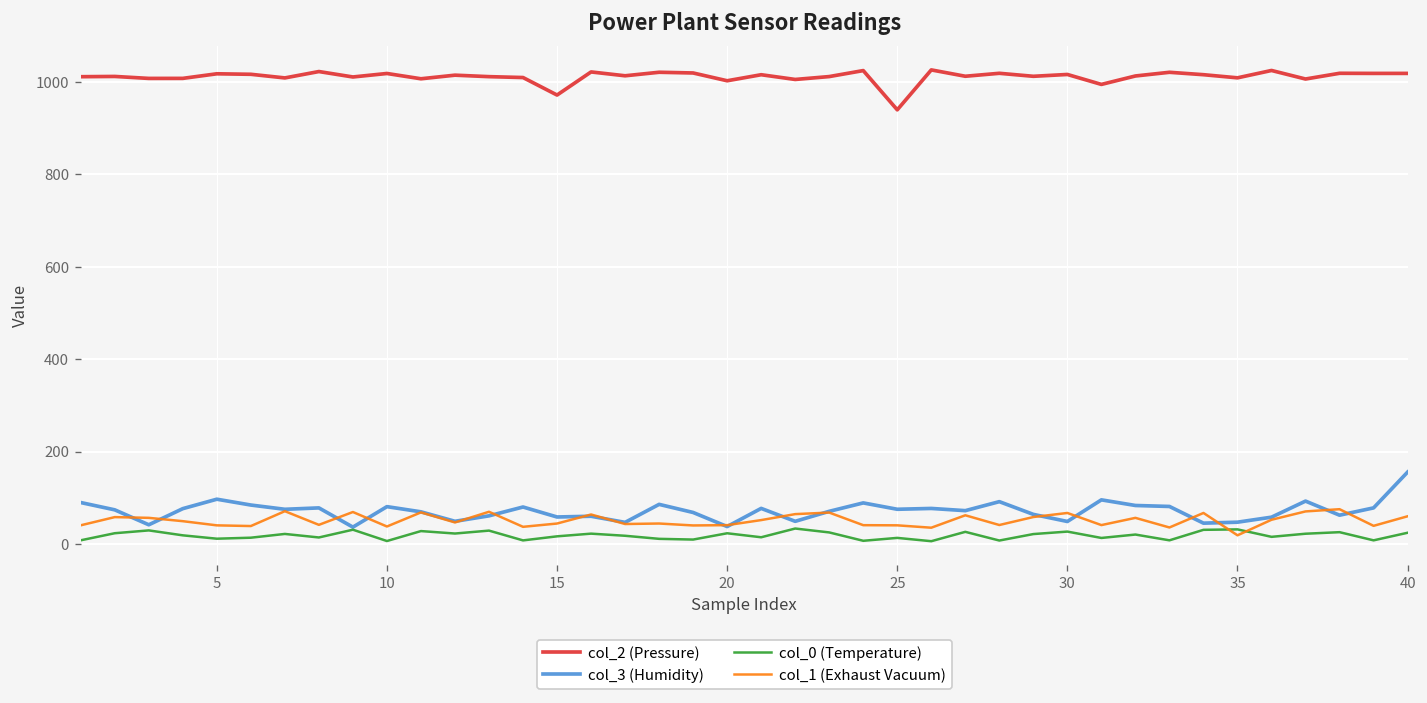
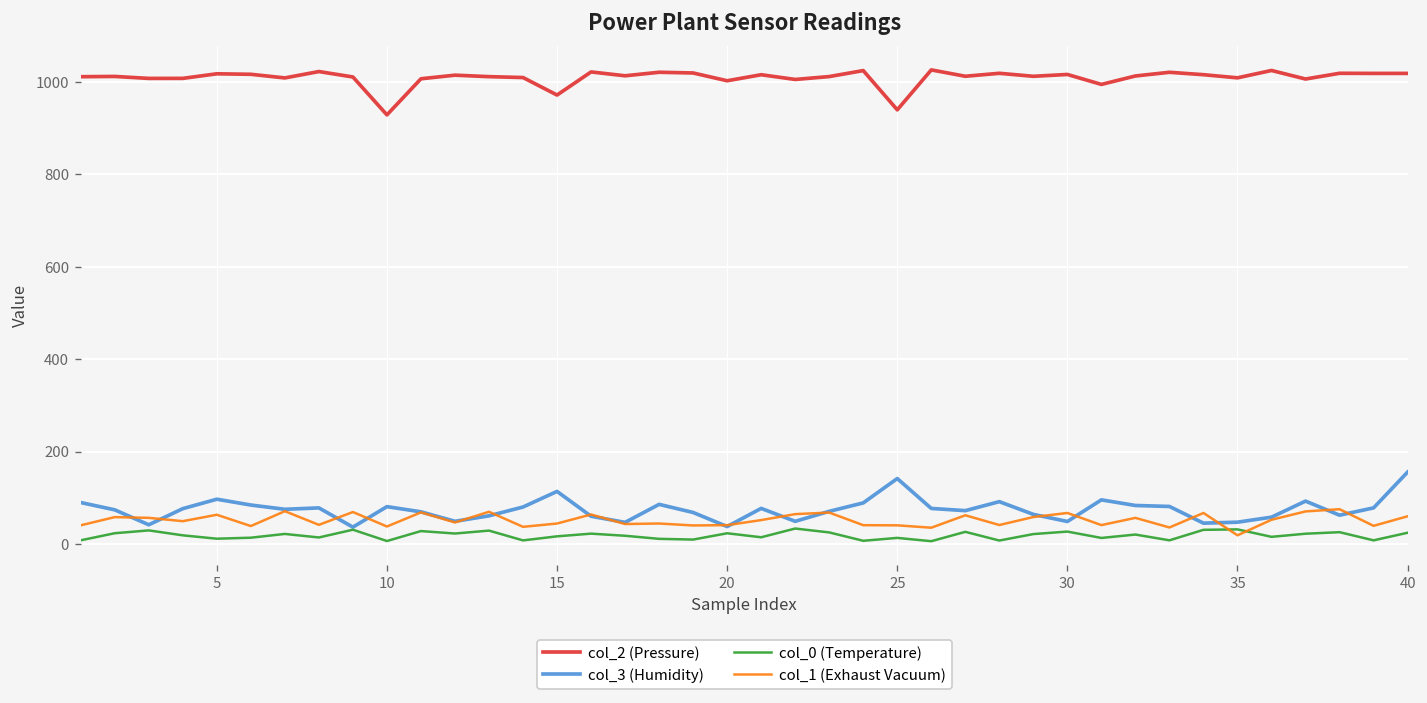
col_1 (Exhaust Vacuum), 5: 40 -> 60
col_2 (Pressure), 10: 1020 -> 930
col_3 (Humidity), 15: 60 -> 110
col_3 (Humidity), 25: 80 -> 140
